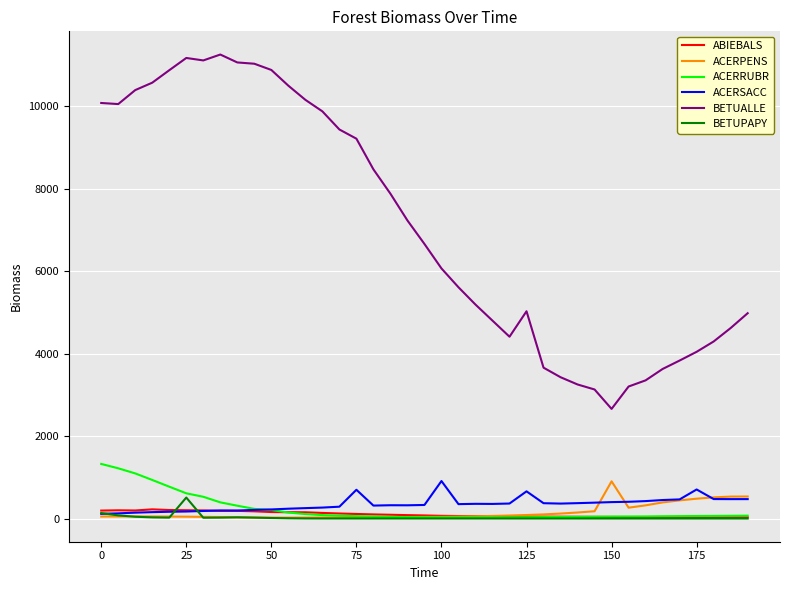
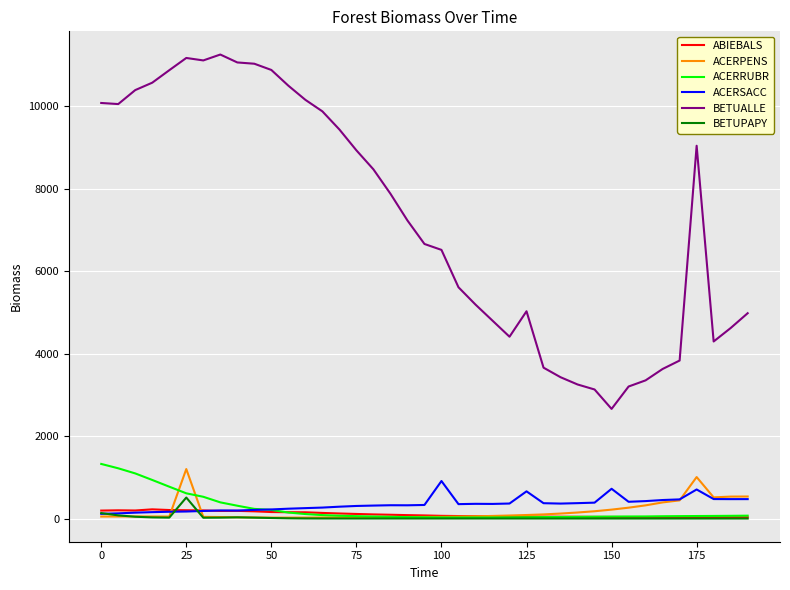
ACERPENS, 25: 0 -> 1200
ACERSACC, 75: 700 -> 300
BETUALLE, 75: 9200 -> 8900
BETUALLE, 100: 6100 -> 6500
ACERPENS, 150: 900 -> 200
ACERSACC, 150: 400 -> 700
ACERPENS, 175: 500 -> 1000
BETUALLE, 175: 4000 -> 9000
